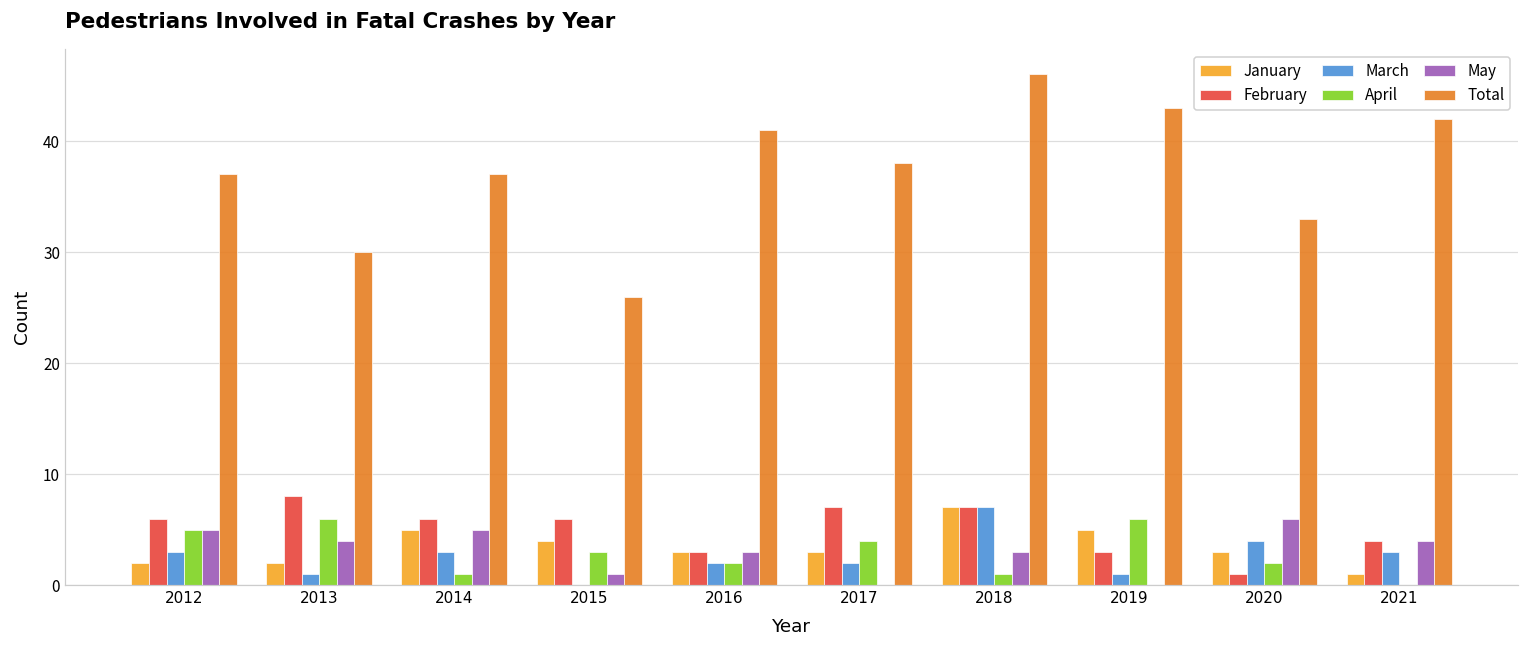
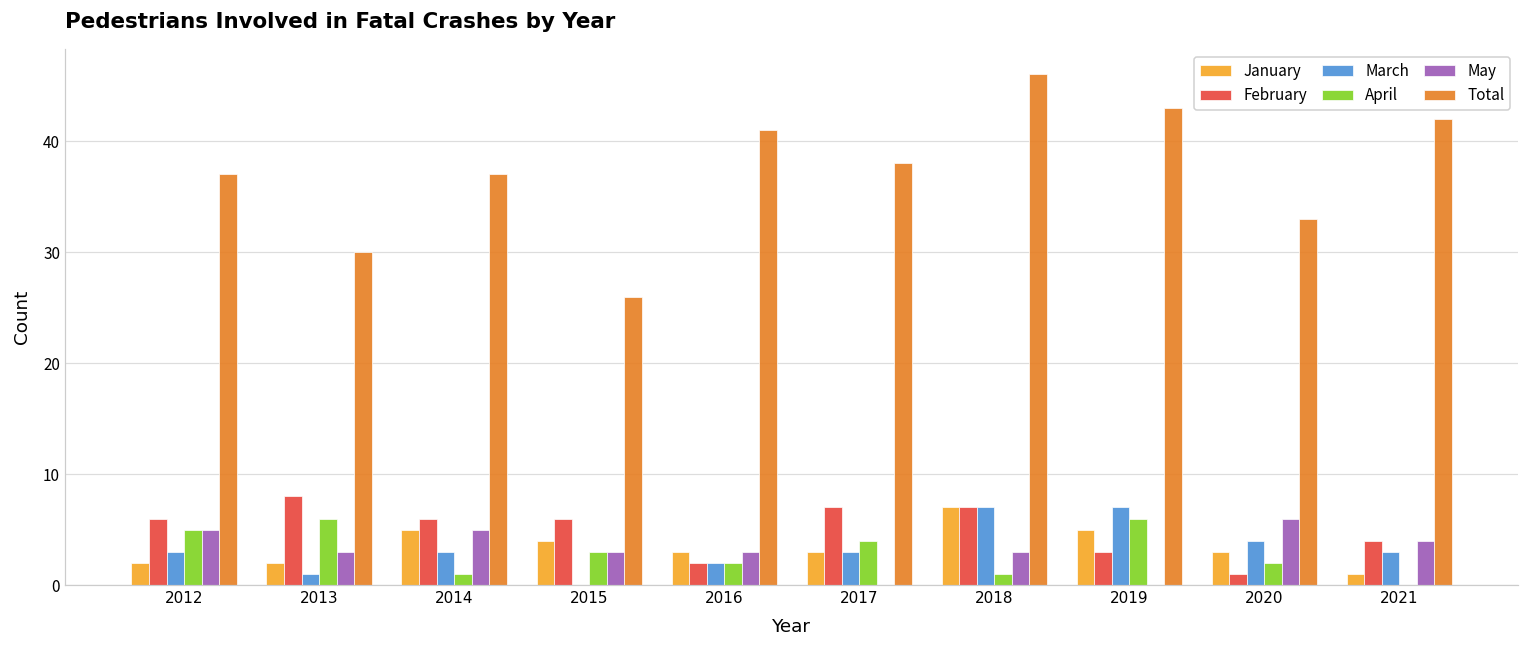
May, 2013: 4 -> 3
May, 2015: 1 -> 3
February, 2016: 3 -> 2
March, 2017: 2 -> 3
March, 2019: 1 -> 7
